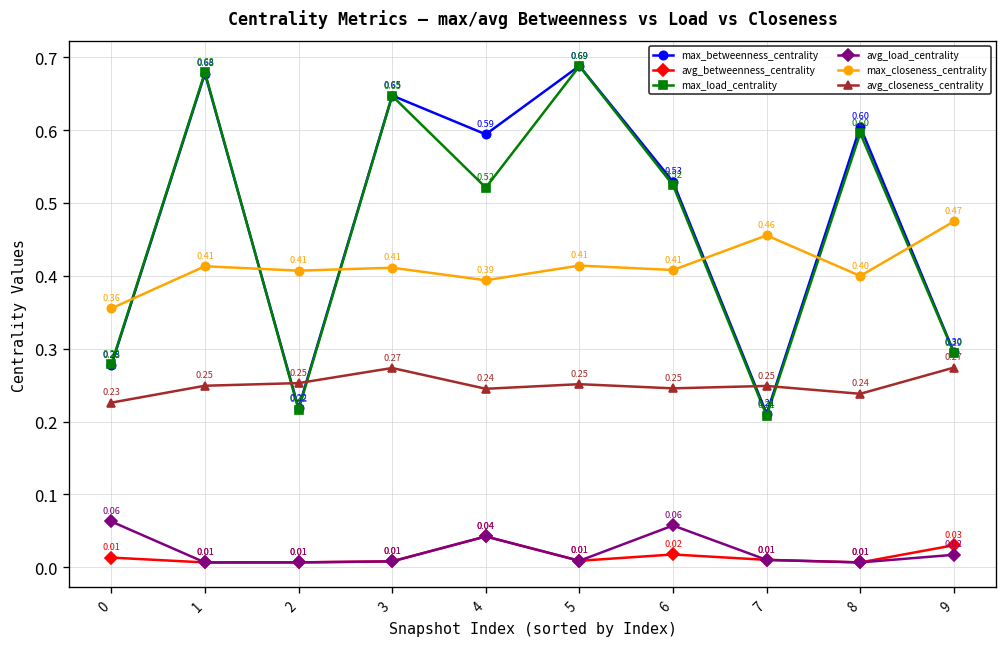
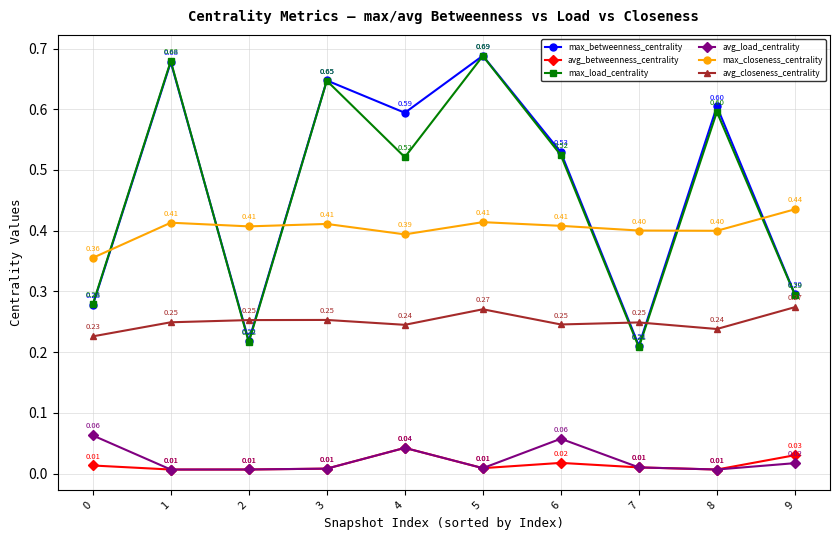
avg_closeness_centrality, 3: 0.27 -> 0.25
avg_closeness_centrality, 5: 0.25 -> 0.27
max_closeness_centrality, 7: 0.46 -> 0.40
max_closeness_centrality, 9: 0.47 -> 0.44
